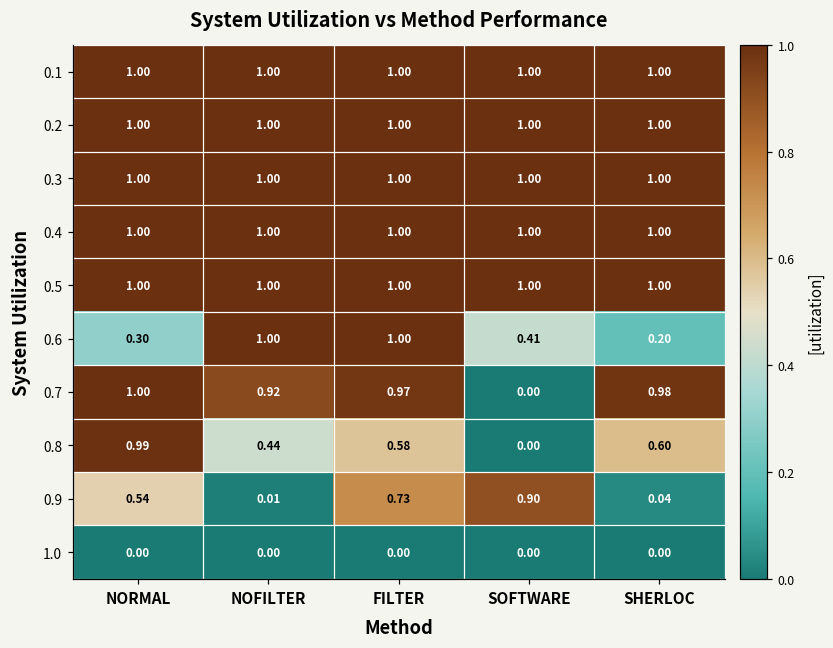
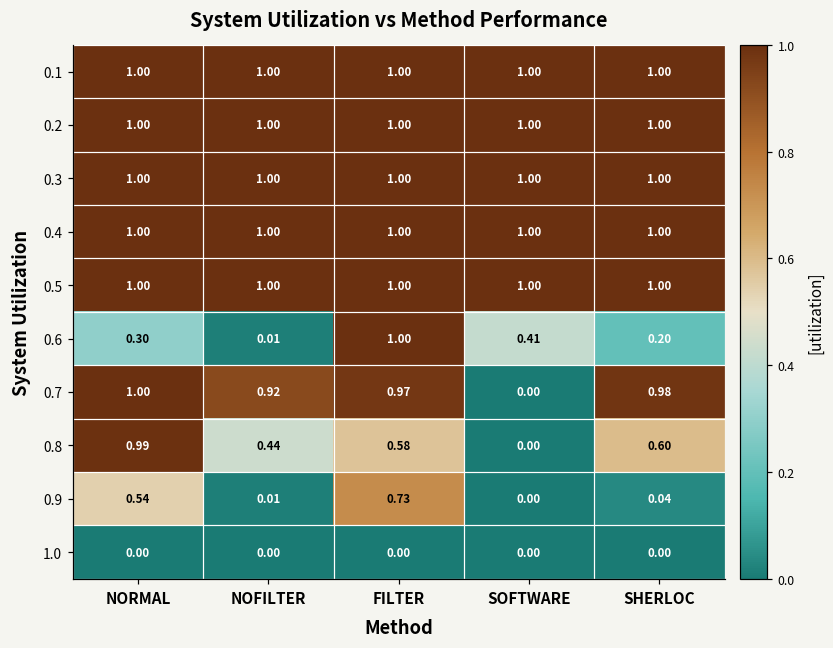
0.6, NOFILTER: 1.00 -> 0.01
0.9, SOFTWARE: 0.90 -> 0.00
